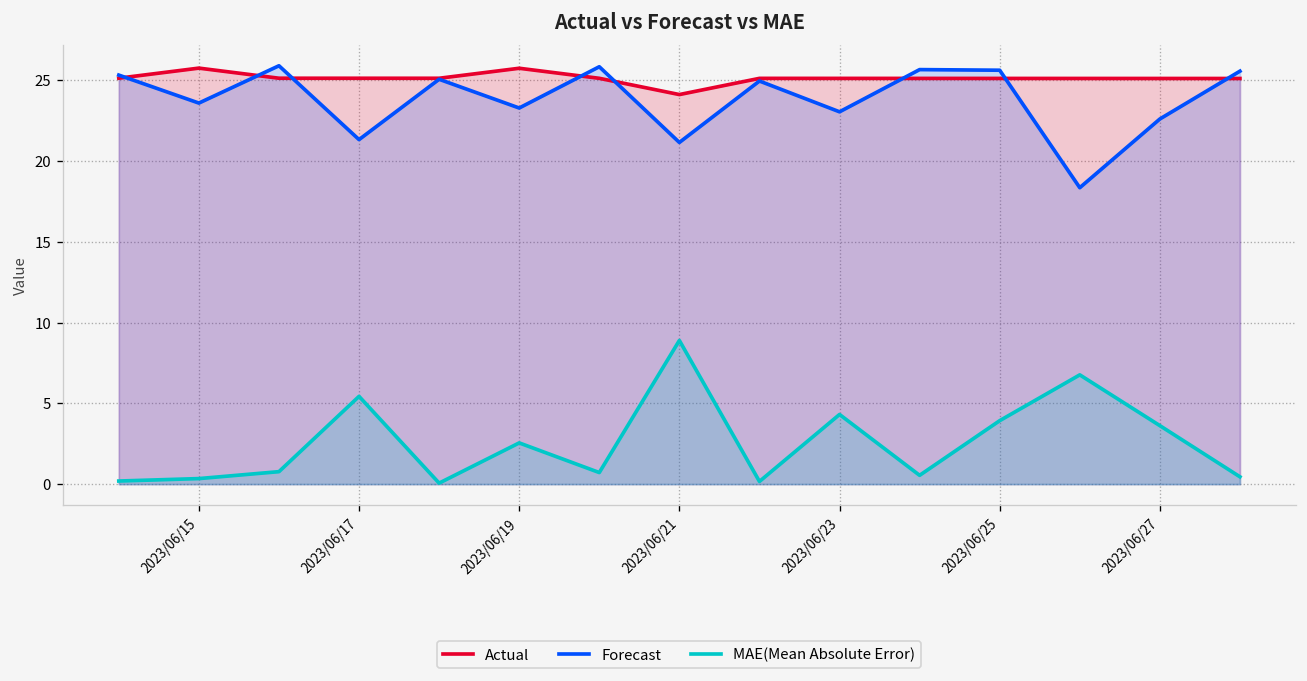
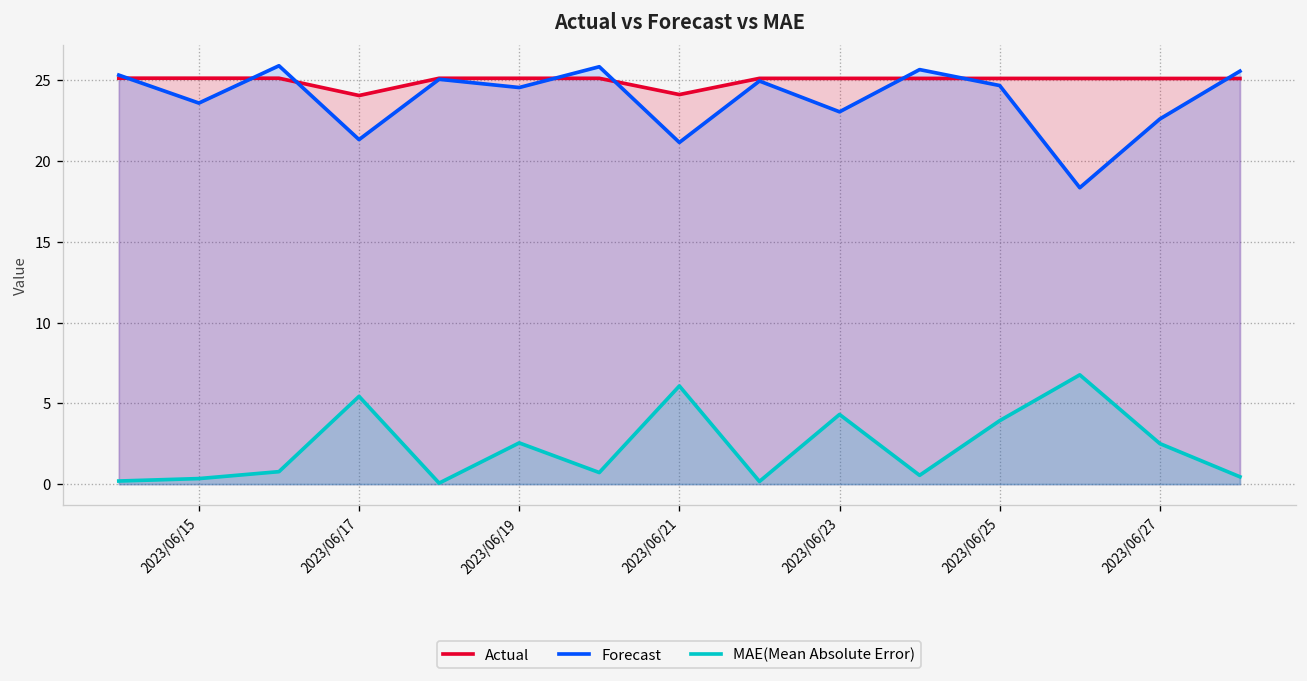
Actual, 2023/06/15: 25.8 -> 25.1
Actual, 2023/06/17: 25.1 -> 24.1
Actual, 2023/06/19: 25.7 -> 25.1
Forecast, 2023/06/19: 23.3 -> 24.5
MAE(Mean Absolute Error), 2023/06/21: 8.9 -> 6.1
Forecast, 2023/06/25: 25.6 -> 24.7
MAE(Mean Absolute Error), 2023/06/27: 3.6 -> 2.5
